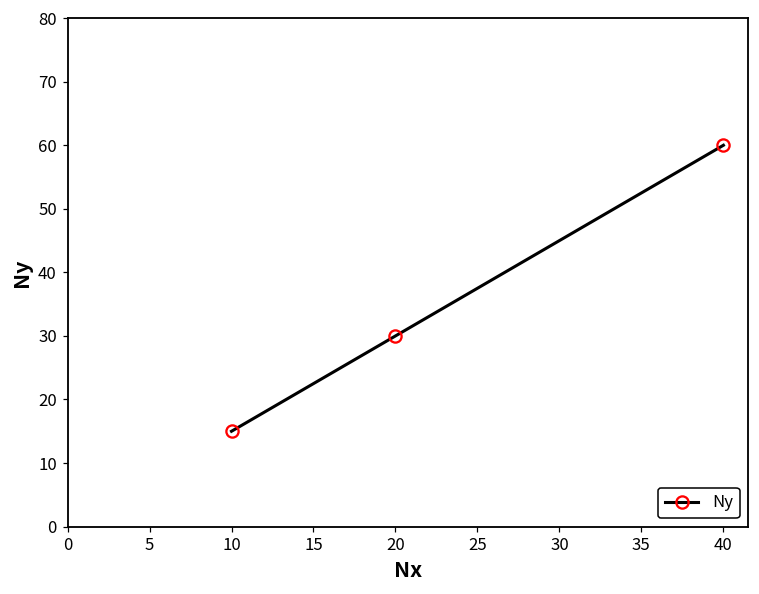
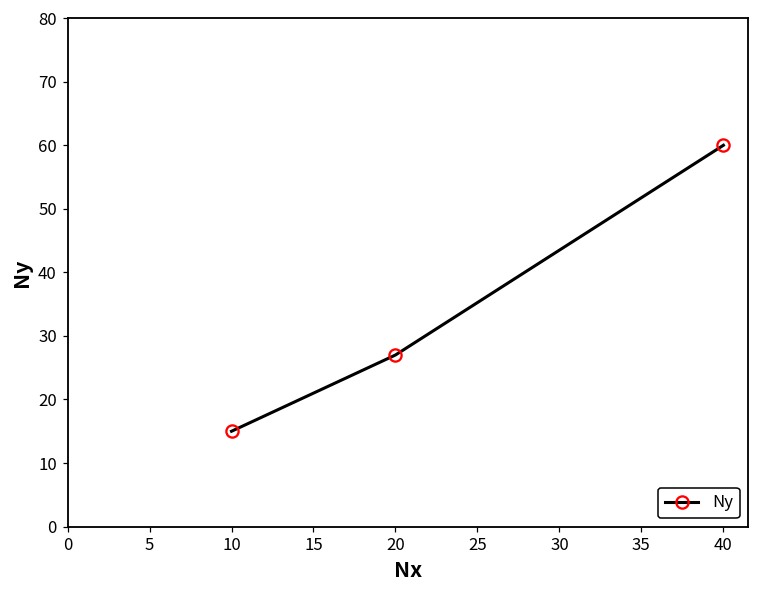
20: 30 -> 27
